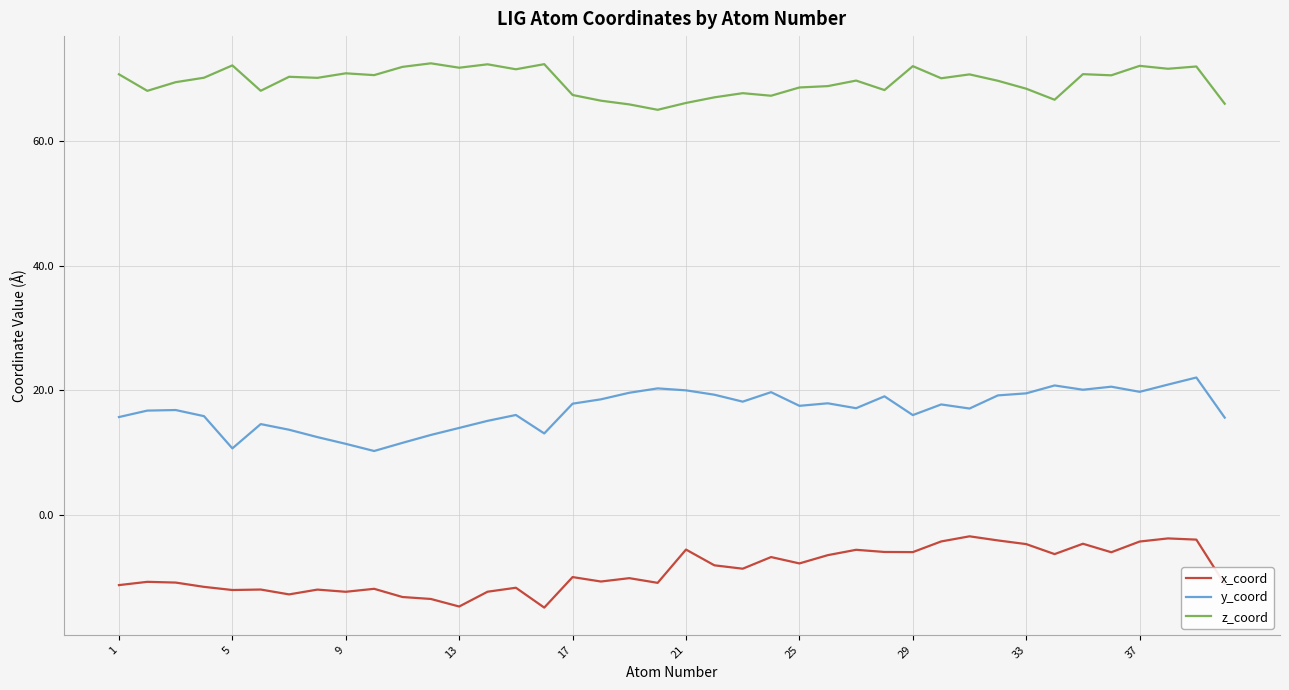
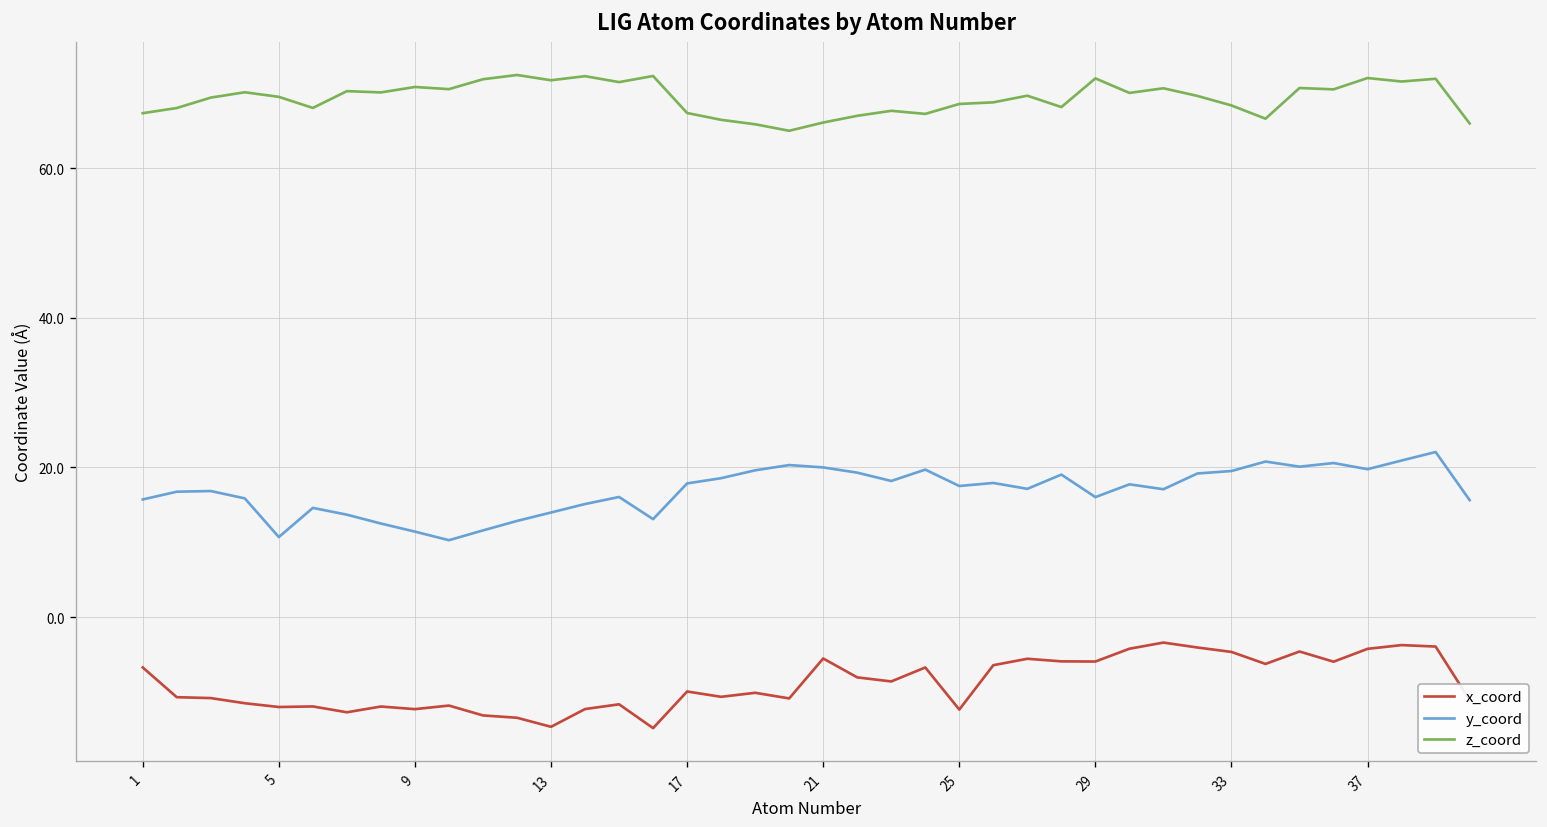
x_coord, 1: -11 -> -7
z_coord, 1: 71 -> 67
z_coord, 5: 72 -> 70
x_coord, 25: -8 -> -12
